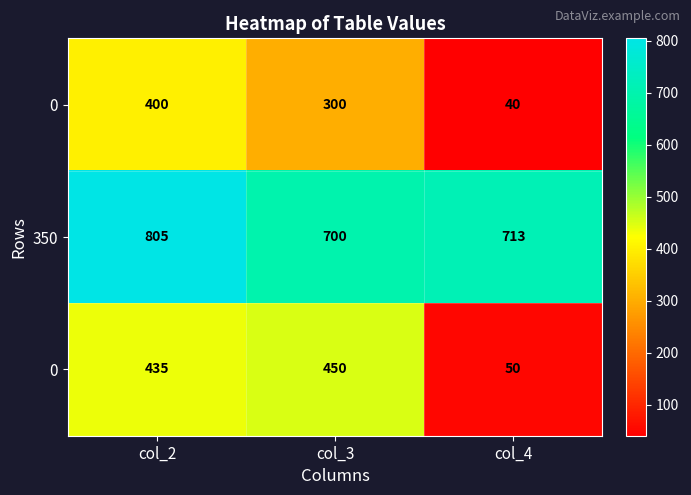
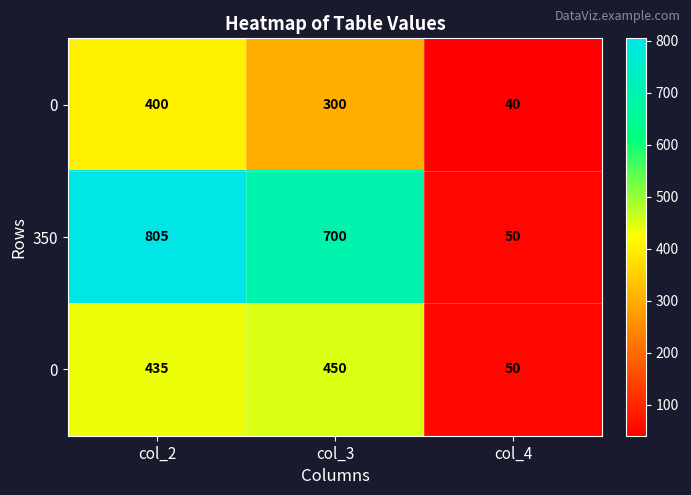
350, col_4: 713 -> 50
